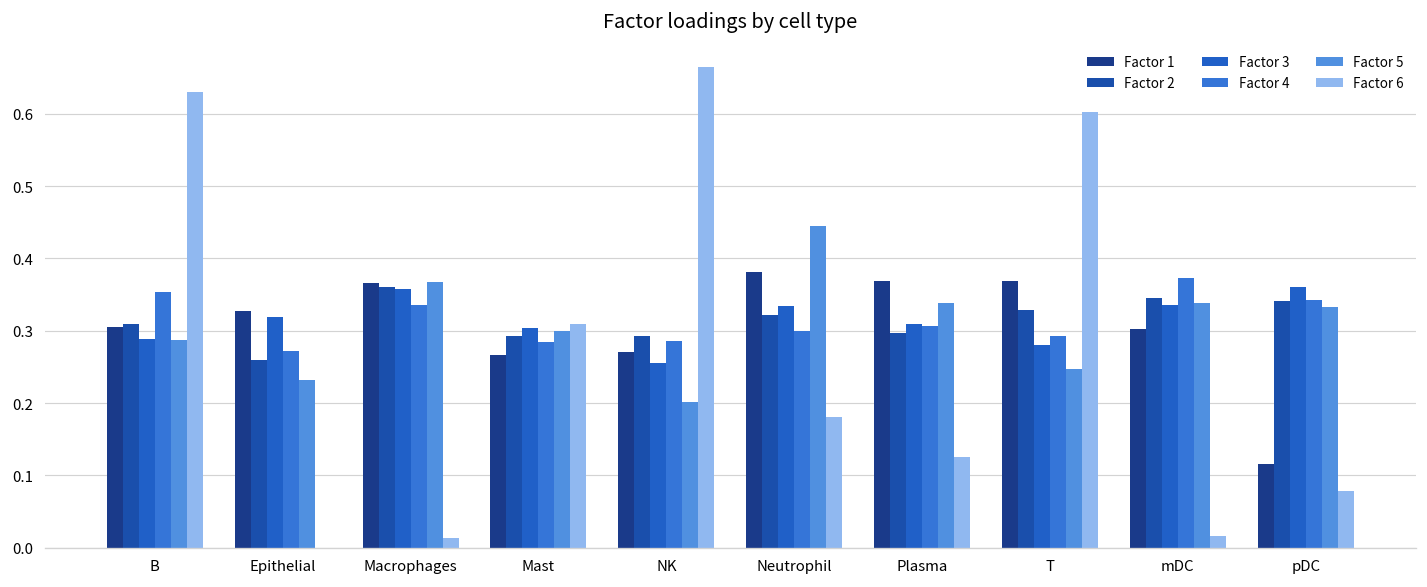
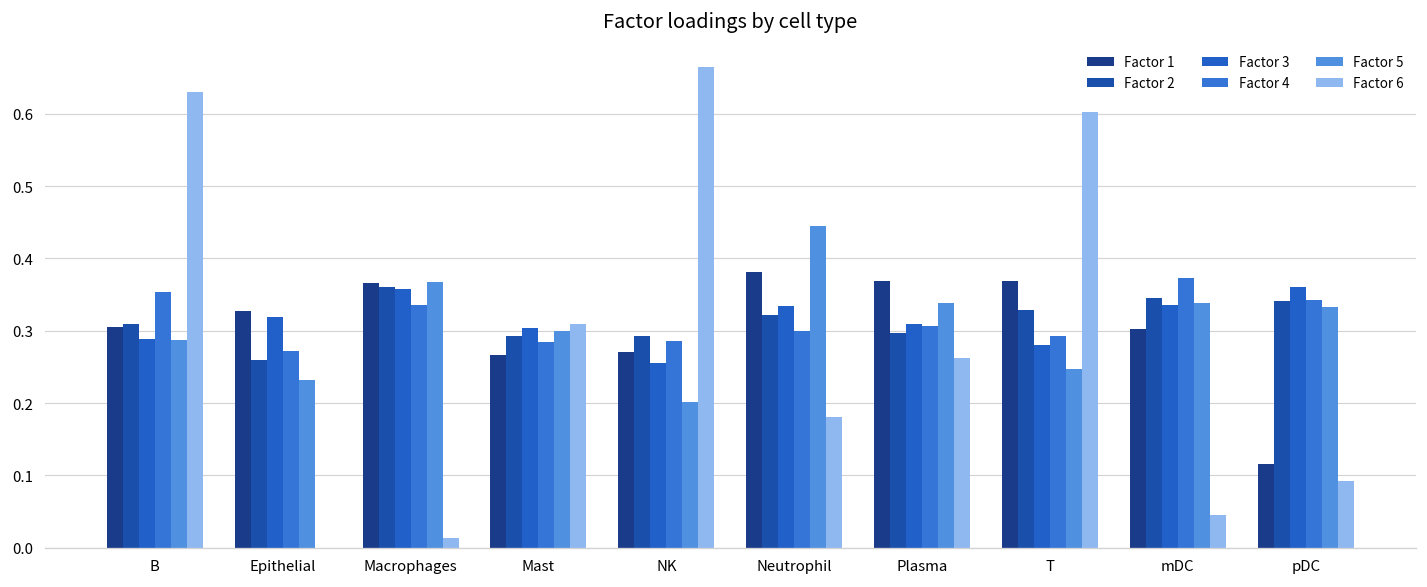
Factor 6, Plasma: 0.13 -> 0.26
Factor 6, mDC: 0.02 -> 0.05
Factor 6, pDC: 0.08 -> 0.09
